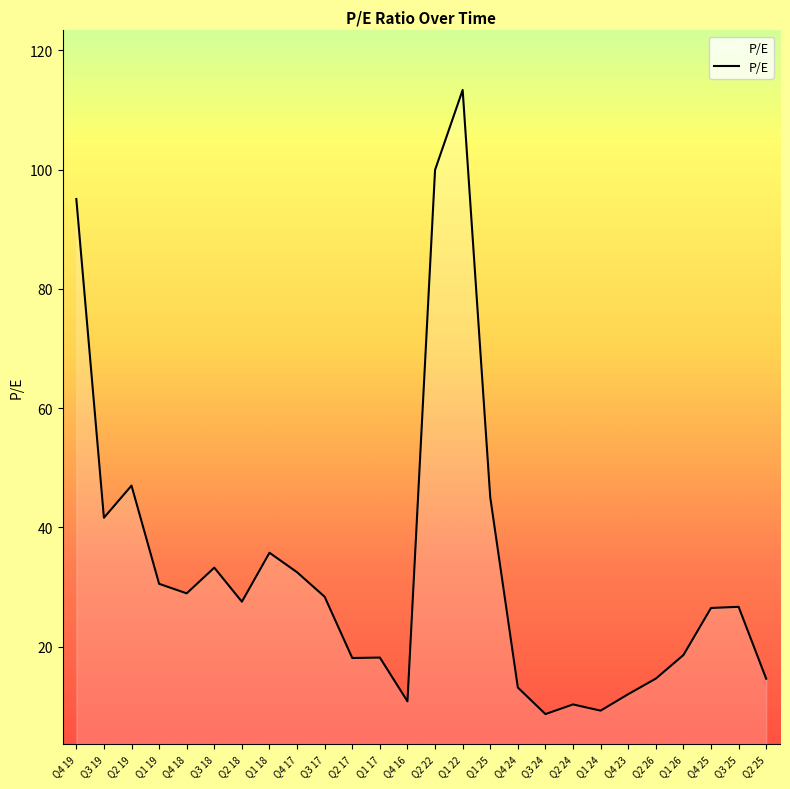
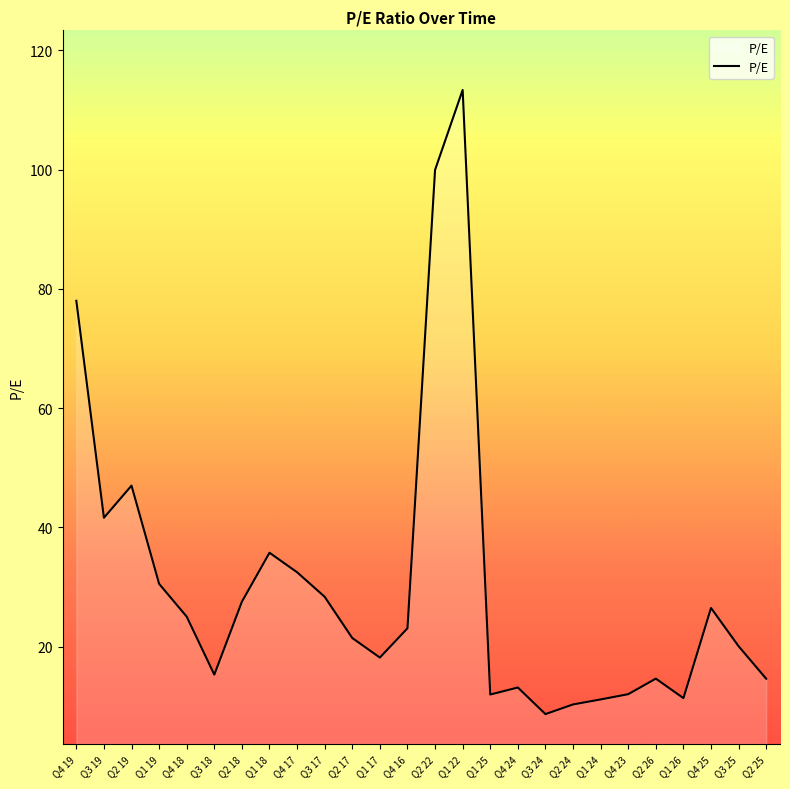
Q4 19: 95 -> 78
Q4 18: 29 -> 25
Q3 18: 33 -> 15
Q2 17: 18 -> 21
Q4 16: 11 -> 23
Q1 25: 45 -> 12
Q1 24: 9 -> 11
Q1 26: 19 -> 11
Q3 25: 27 -> 20
